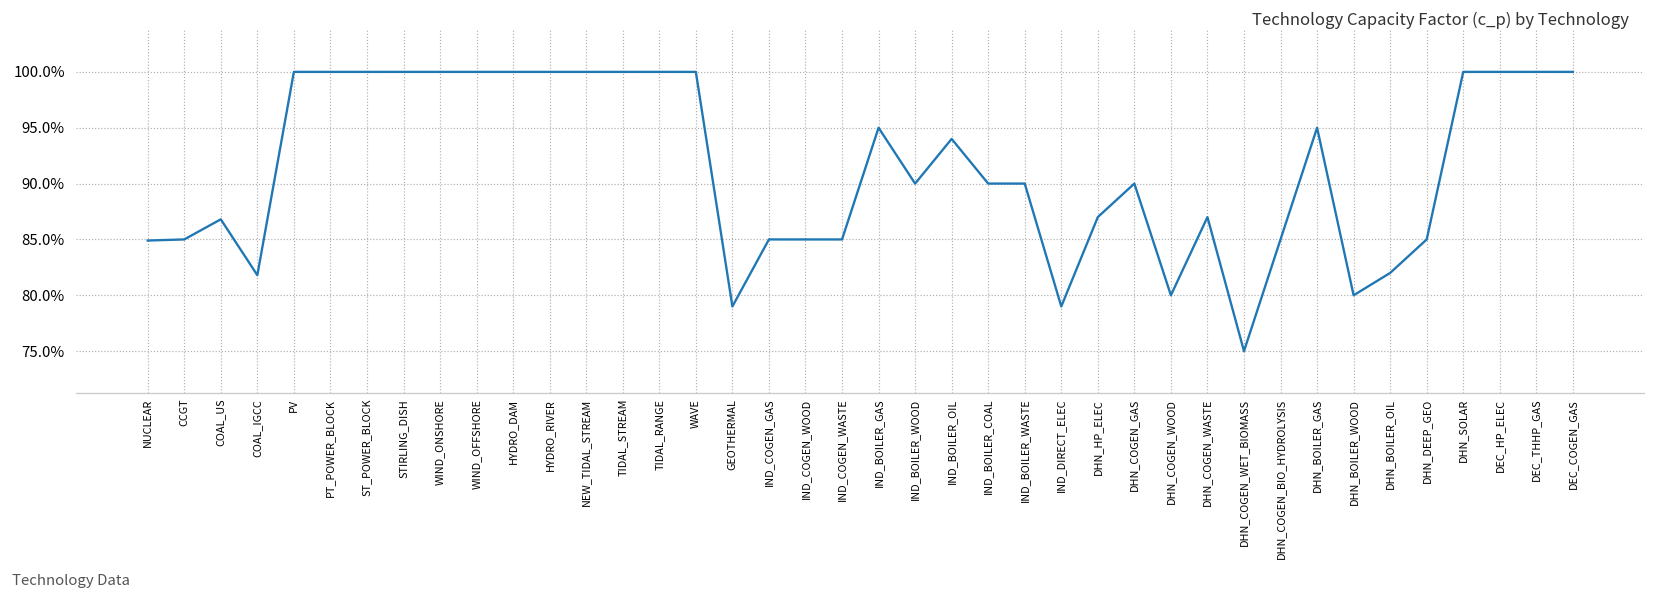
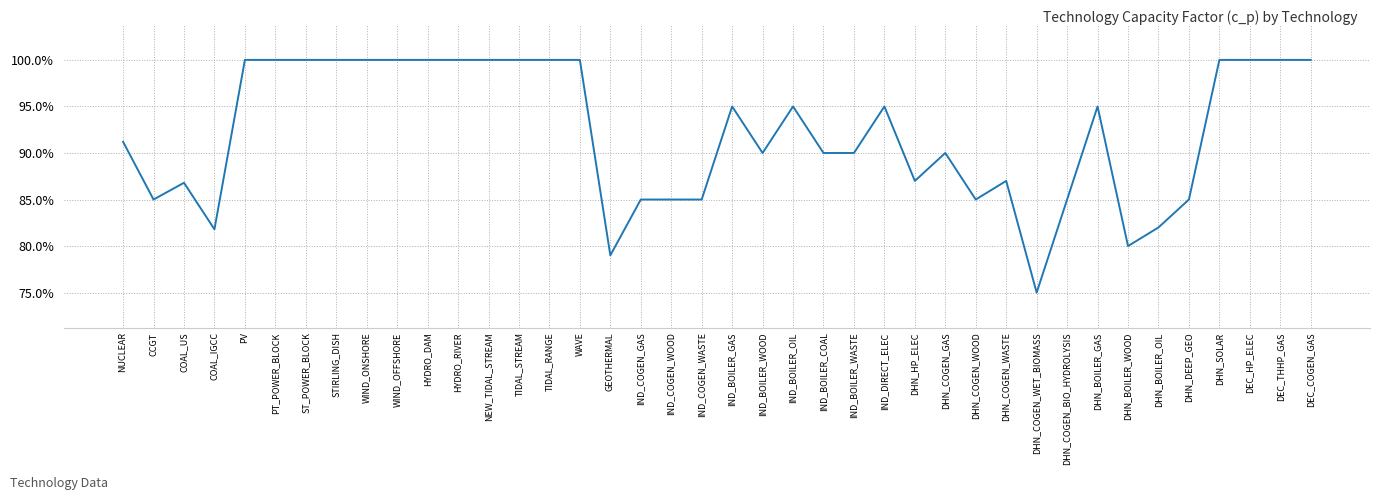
NUCLEAR: 85% -> 91%
IND_BOILER_OIL: 94% -> 95%
IND_DIRECT_ELEC: 79% -> 95%
DHN_COGEN_WOOD: 80% -> 85%
